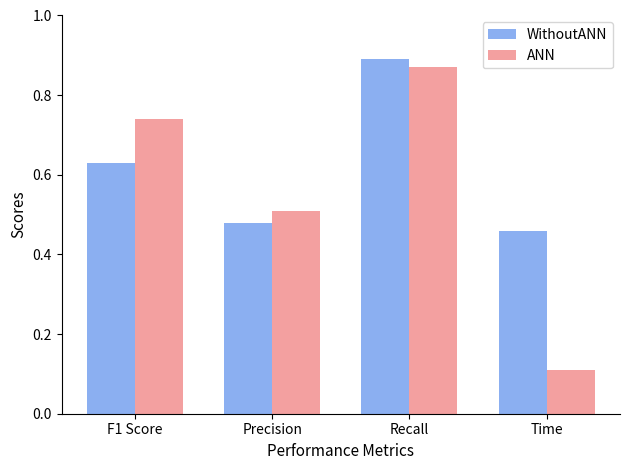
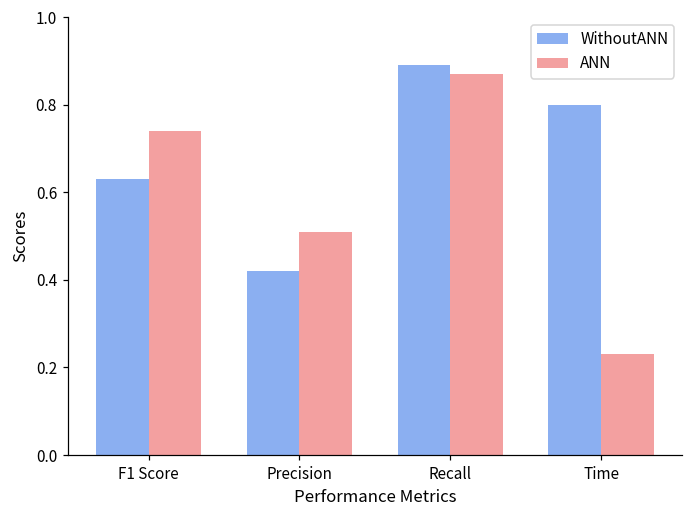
WithoutANN, Precision: 0.48 -> 0.42
WithoutANN, Time: 0.46 -> 0.80
ANN, Time: 0.11 -> 0.23
